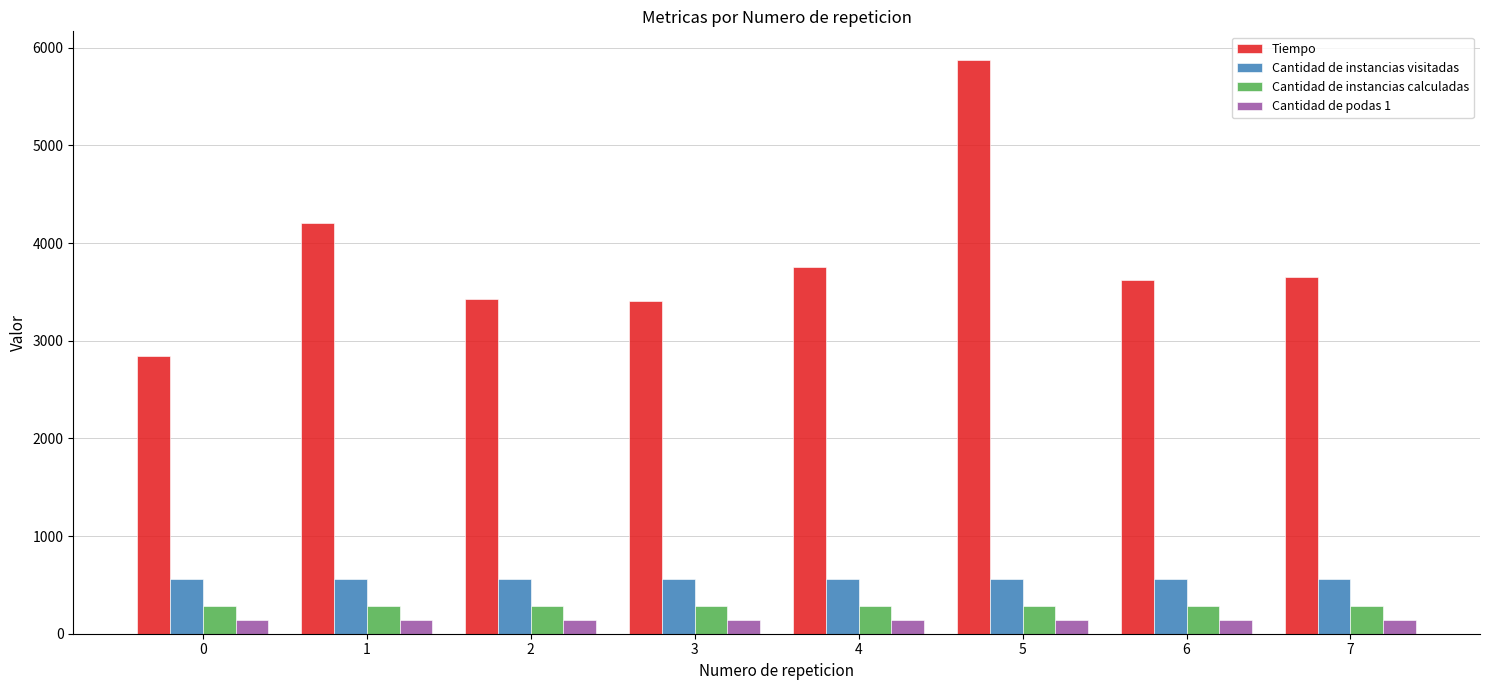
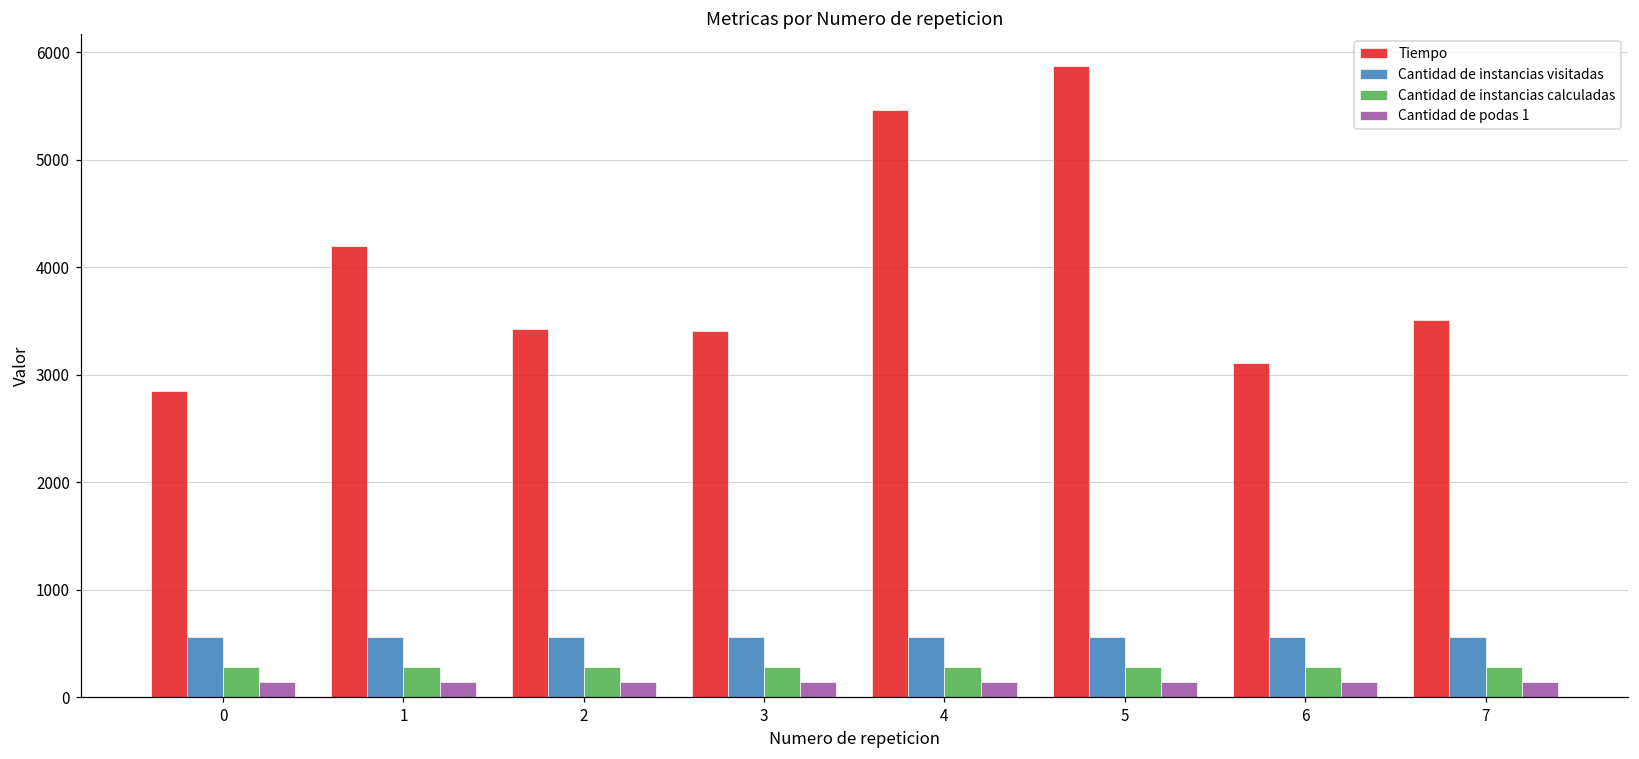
Tiempo, 4: 3800 -> 5500
Tiempo, 6: 3600 -> 3100
Tiempo, 7: 3700 -> 3500
